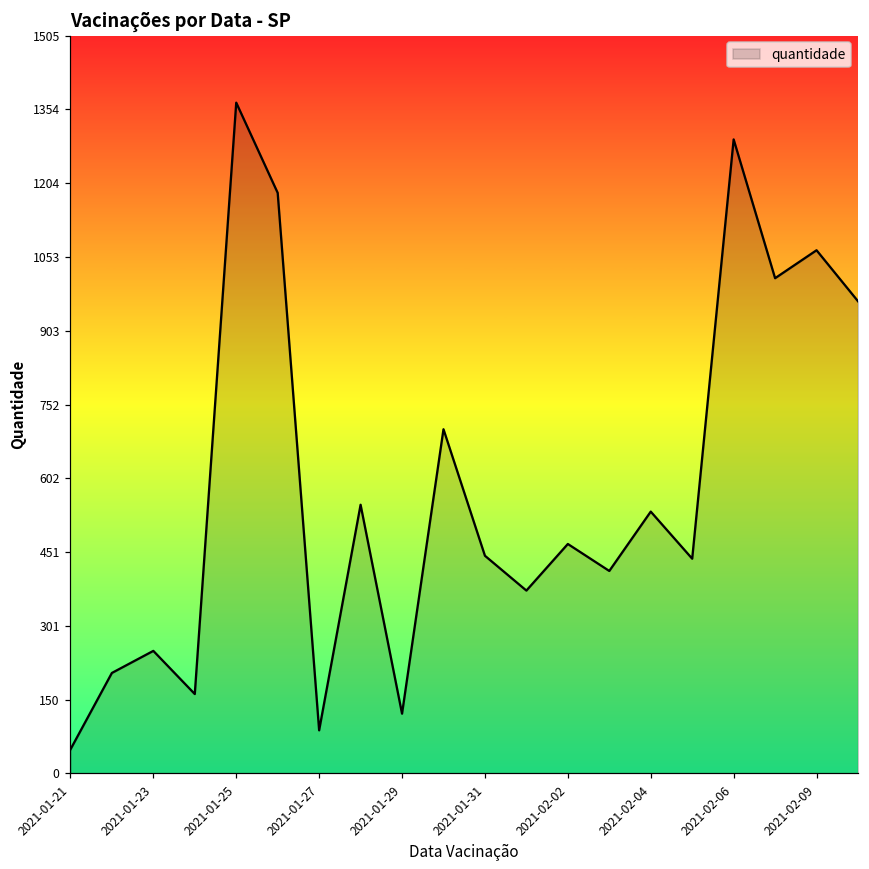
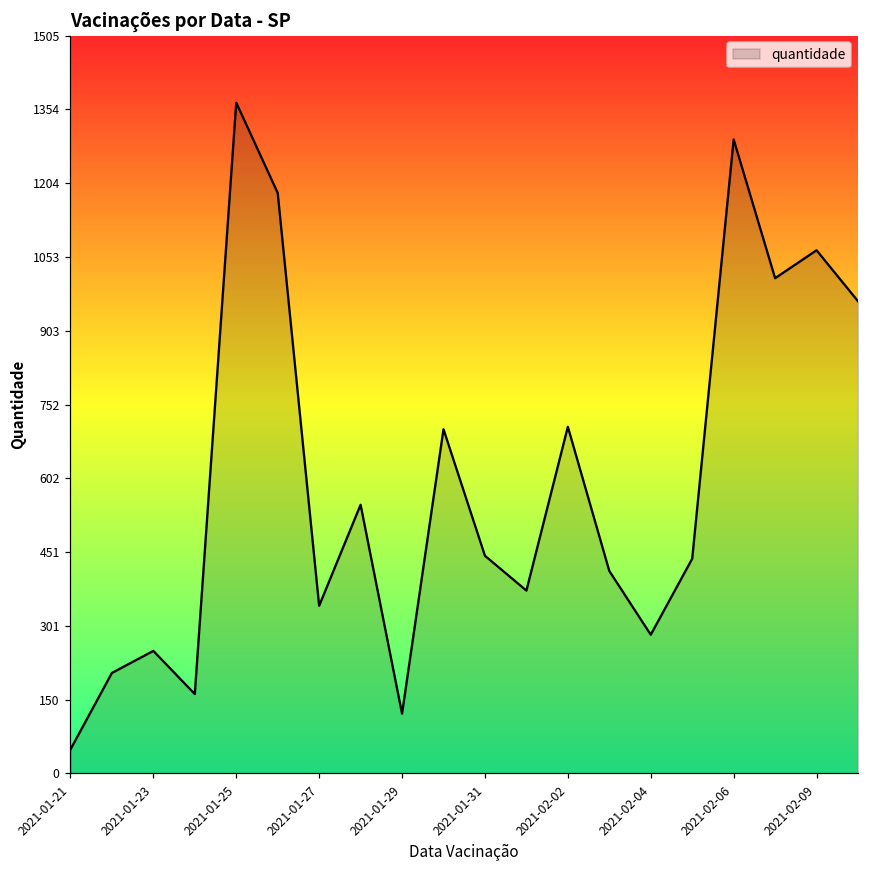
2021-01-27: 90 -> 340
2021-02-02: 470 -> 710
2021-02-04: 530 -> 280
